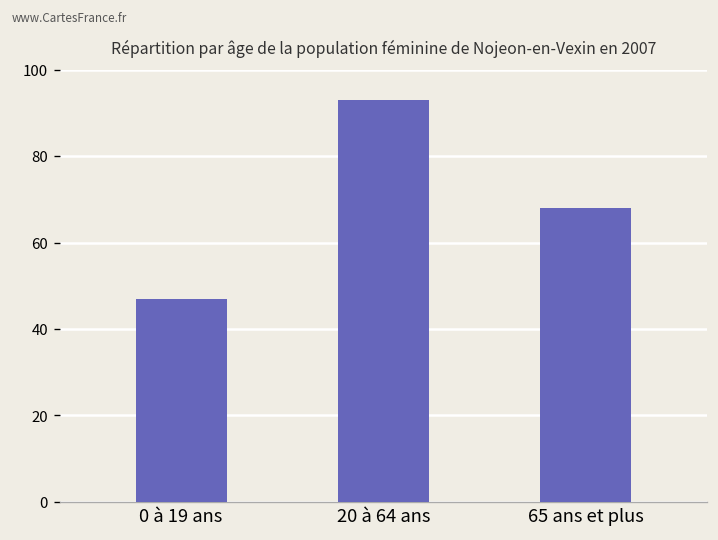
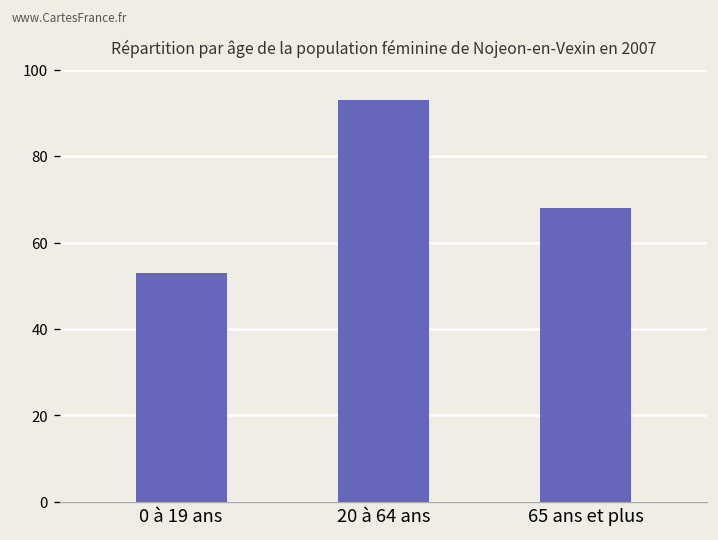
0 à 19 ans: 47 -> 53
